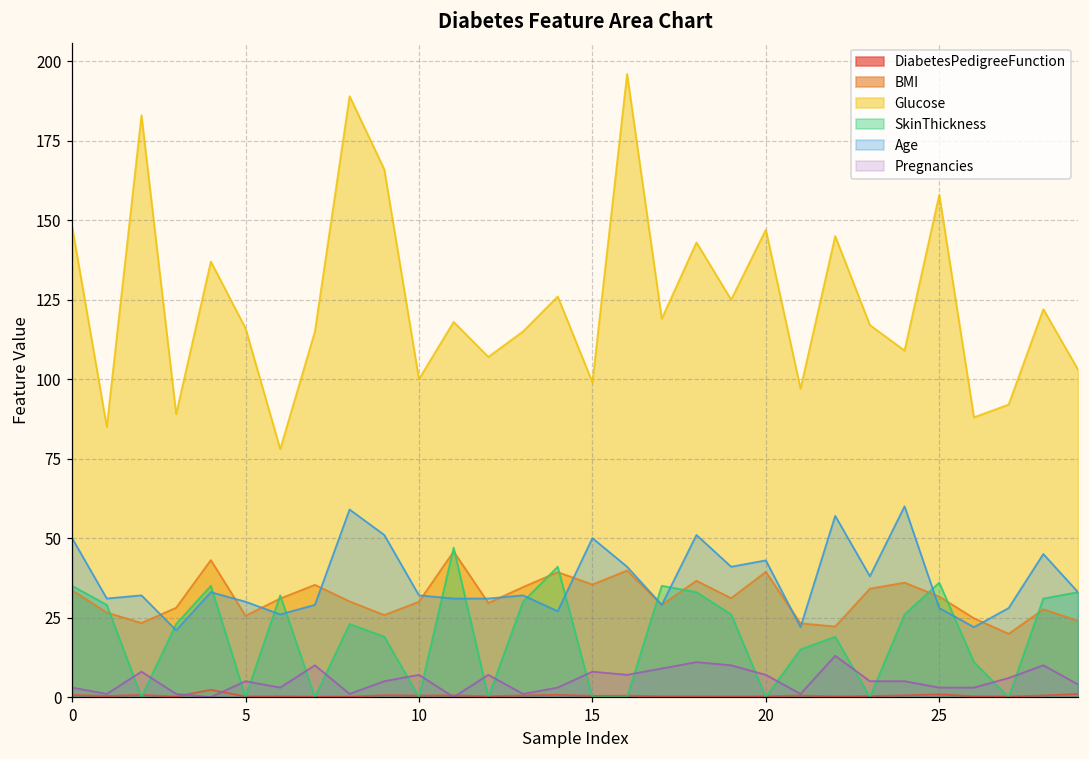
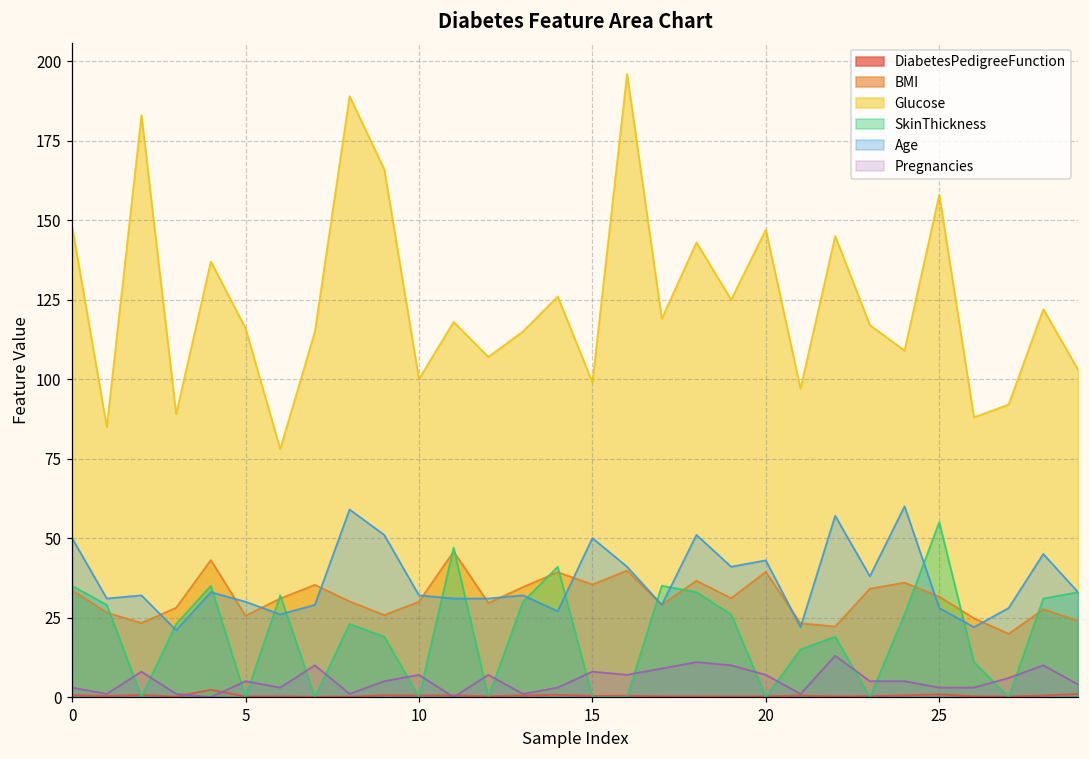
SkinThickness, 25: 36 -> 55
